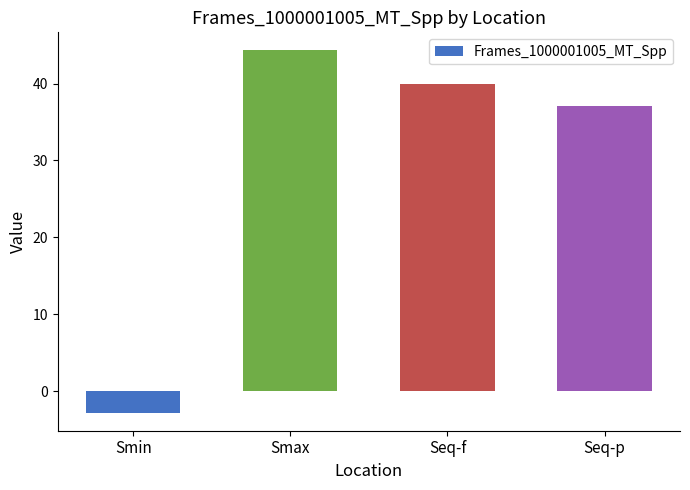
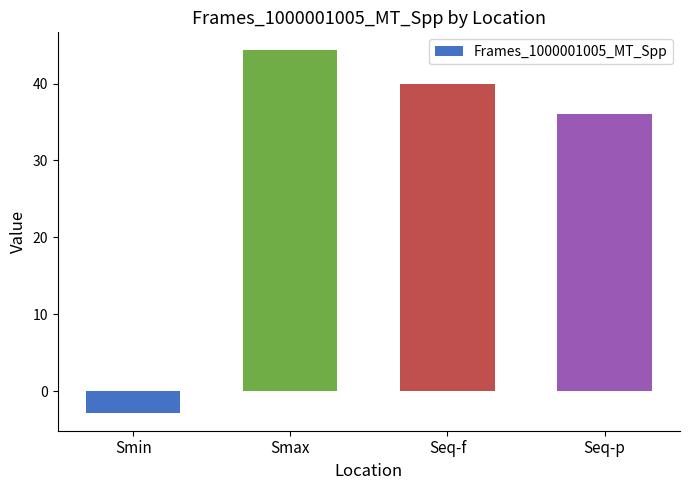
Seq-p: 37 -> 36
